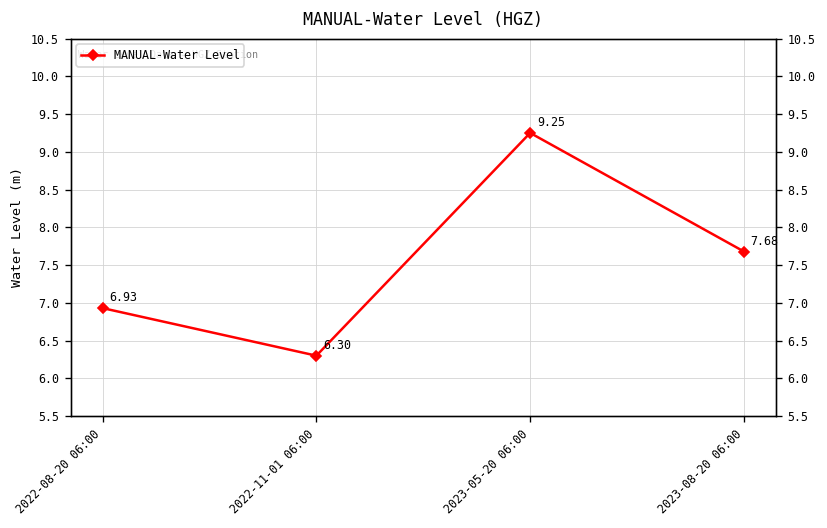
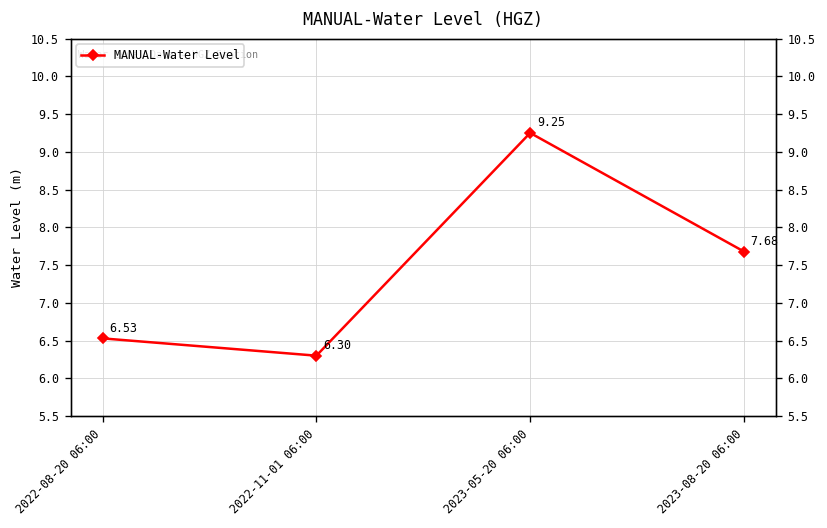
2022-08-20 06:00: 6.93 -> 6.53
